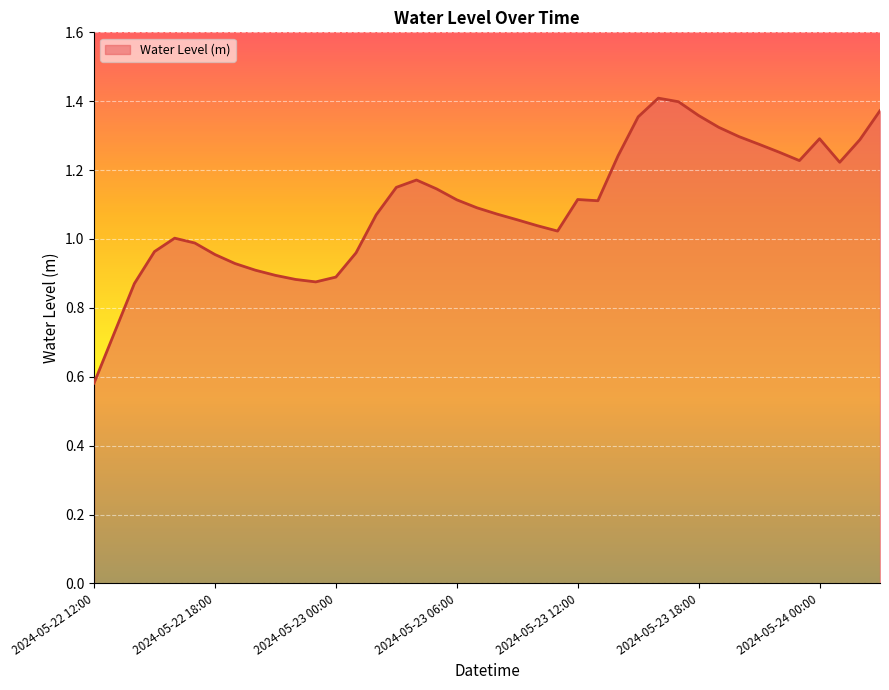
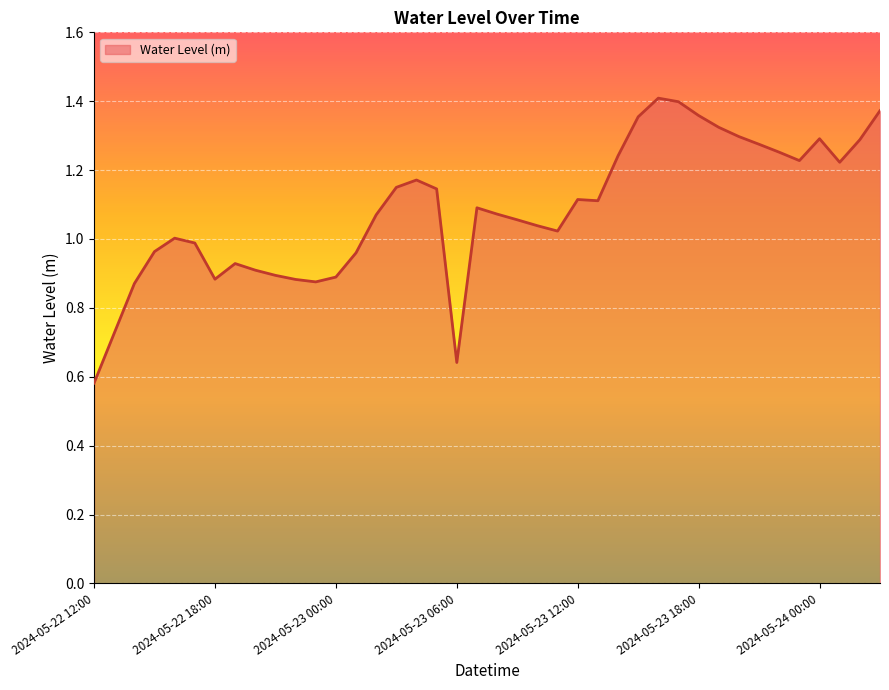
2024-05-22 18:00: 0.95 -> 0.88
2024-05-23 06:00: 1.11 -> 0.64
